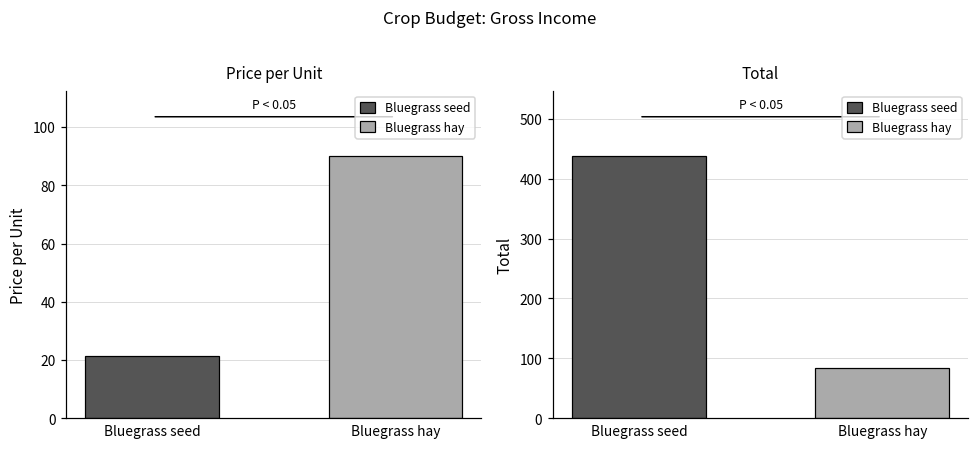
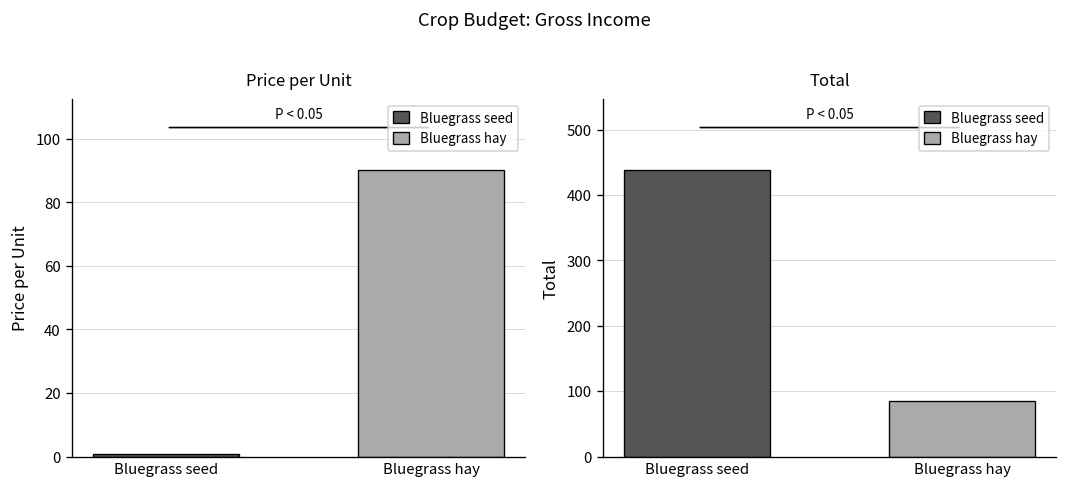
Price per Unit, Bluegrass seed: 21 -> 1
